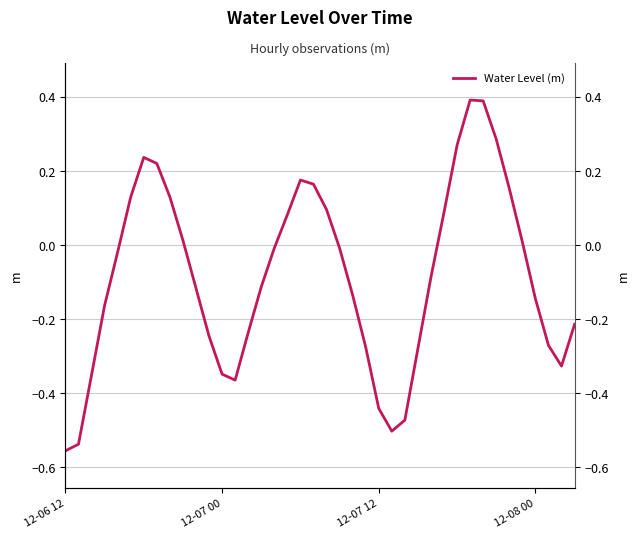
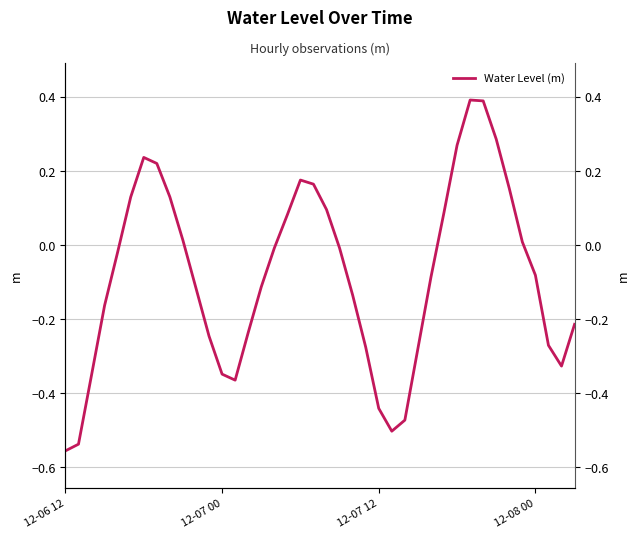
12-08 00: -0.14 -> -0.08
